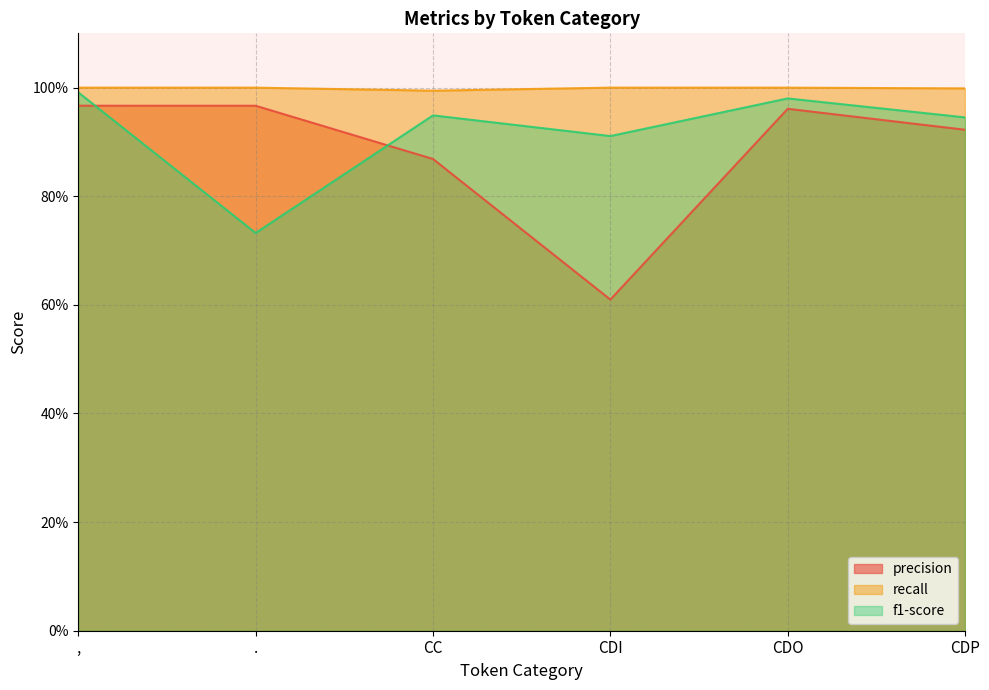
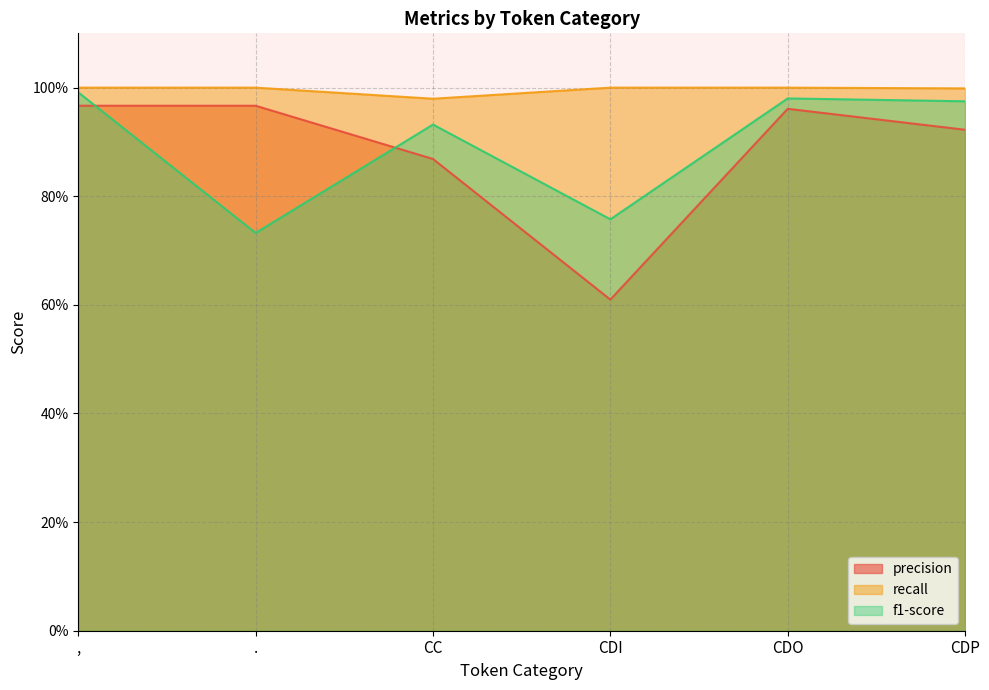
recall, CC: 99% -> 98%
f1-score, CC: 95% -> 93%
f1-score, CDI: 91% -> 76%
f1-score, CDP: 95% -> 97%
